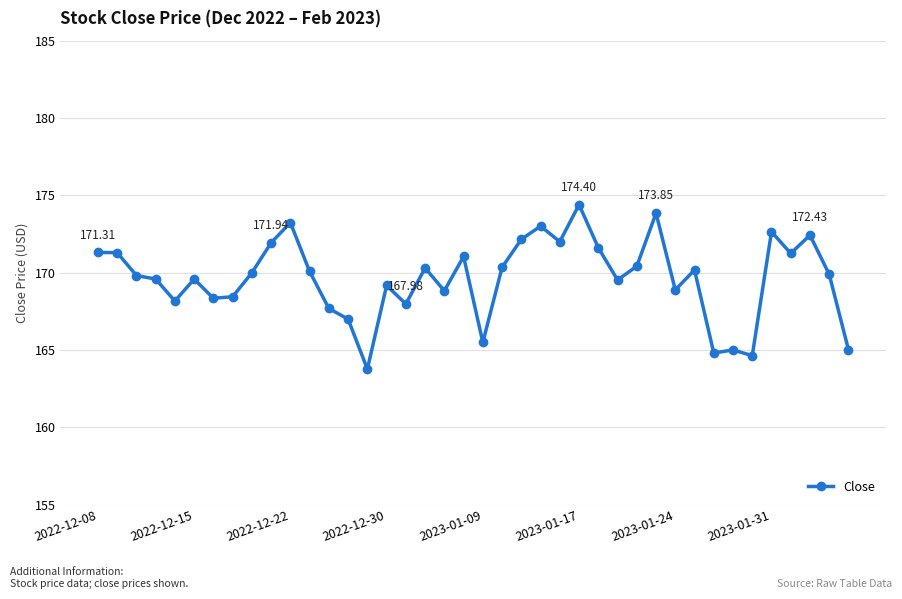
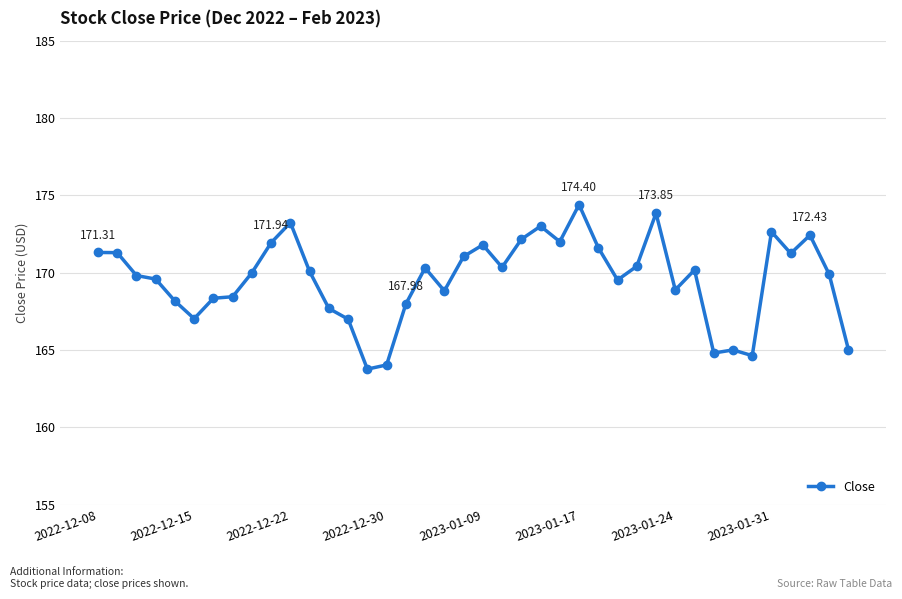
2022-12-15: 169.6 -> 167.0
2022-12-30: 169.2 -> 164.0
2023-01-09: 165.5 -> 171.8
